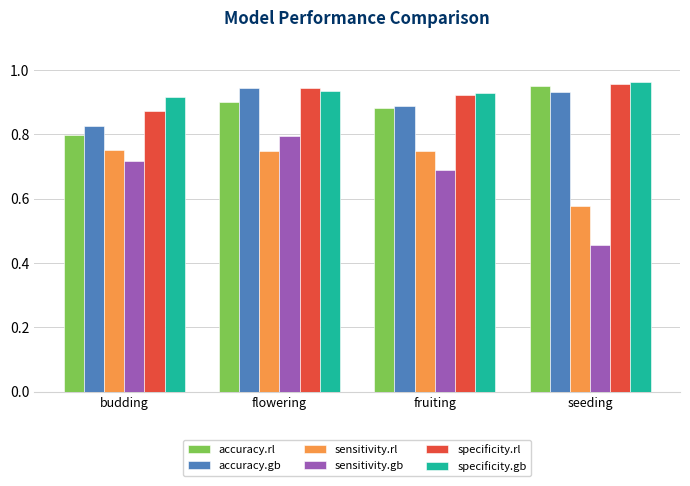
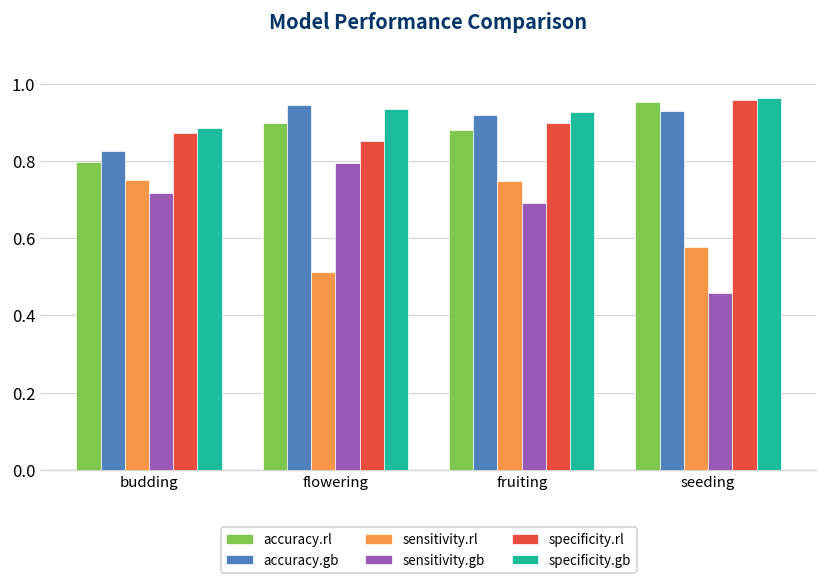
specificity.gb, budding: 0.92 -> 0.88
sensitivity.rl, flowering: 0.75 -> 0.51
specificity.rl, flowering: 0.94 -> 0.85
accuracy.gb, fruiting: 0.89 -> 0.92
specificity.rl, fruiting: 0.92 -> 0.90
